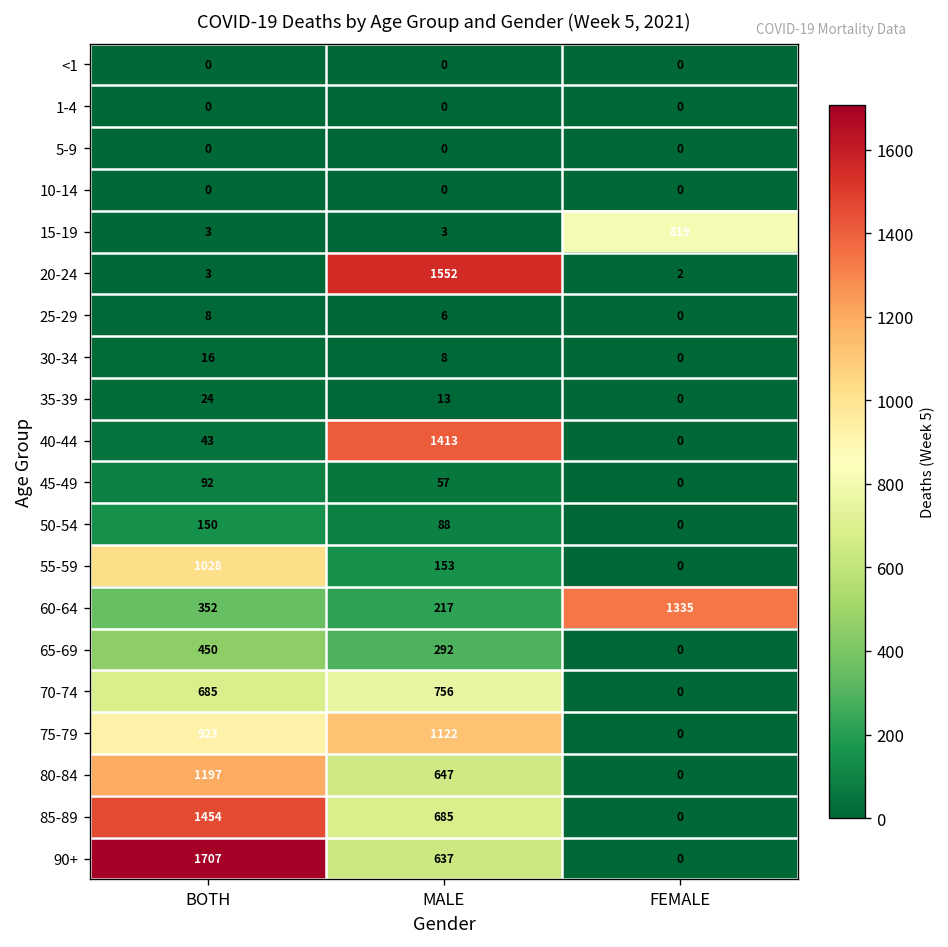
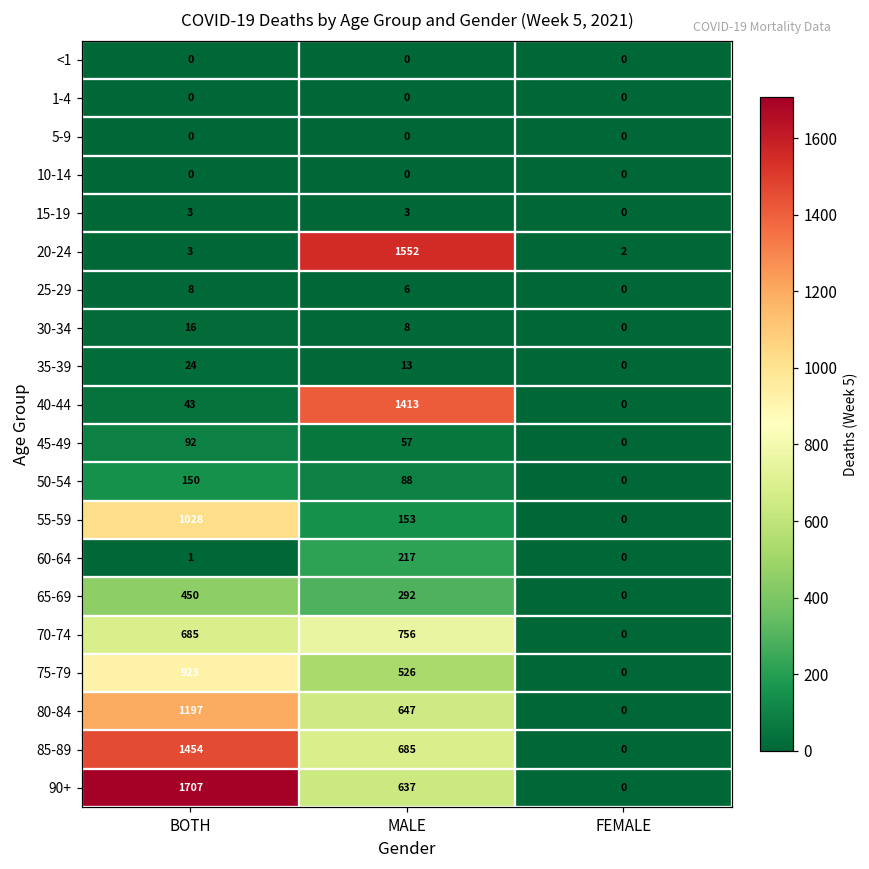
15-19, FEMALE: 819 -> 0
60-64, BOTH: 352 -> 1
60-64, FEMALE: 1335 -> 0
75-79, MALE: 1122 -> 526
